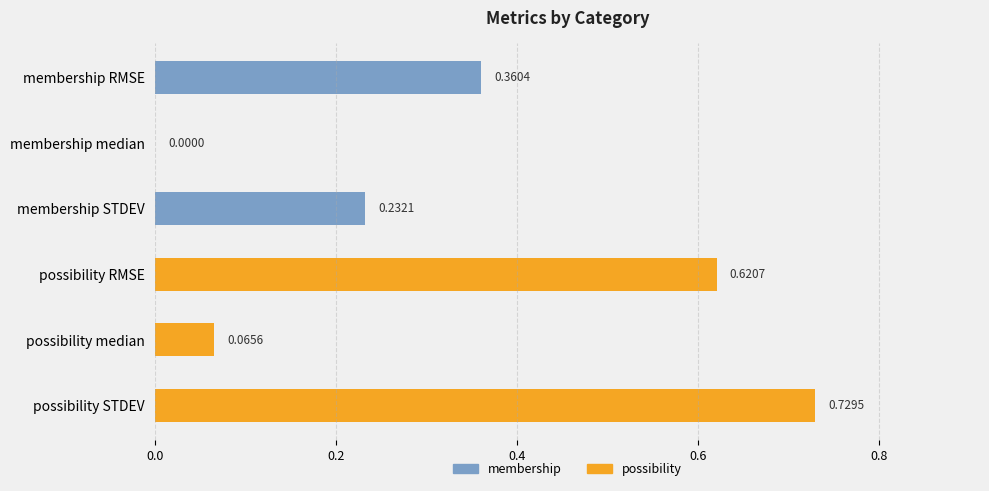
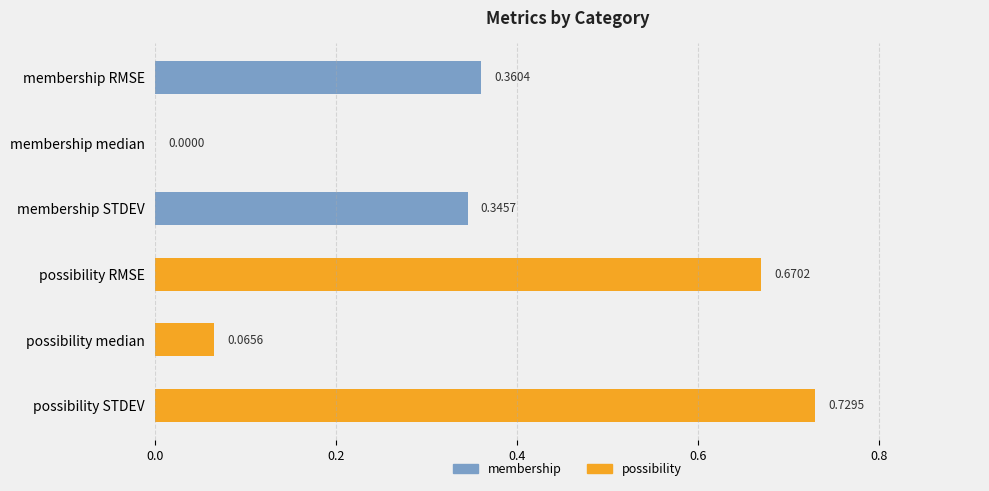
membership, membership STDEV: 0.2321 -> 0.3457
possibility, possibility RMSE: 0.6207 -> 0.6702
